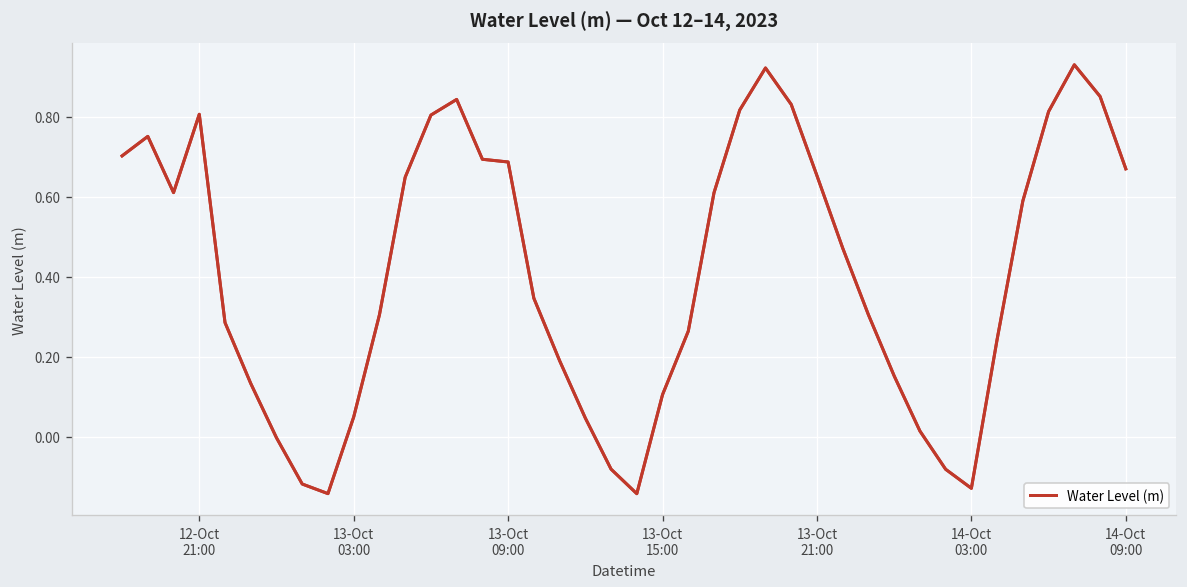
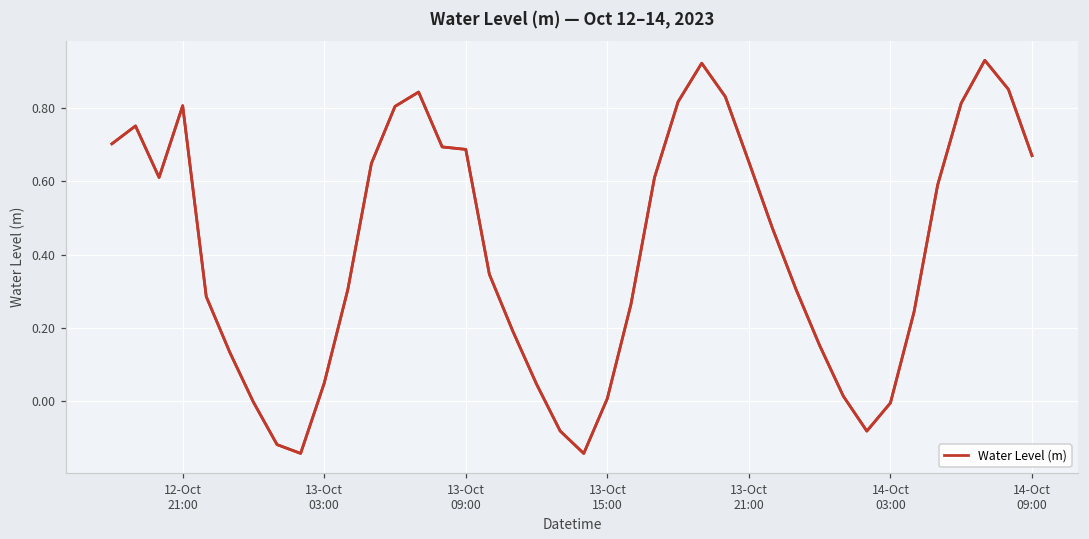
13-Oct 15:00: 0.11 -> 0.01
14-Oct 03:00: -0.13 -> 0.00
